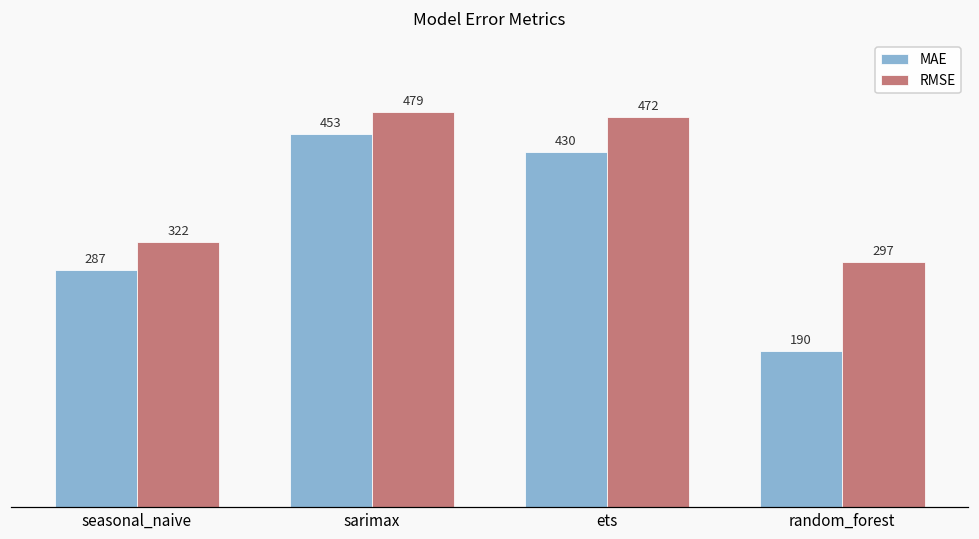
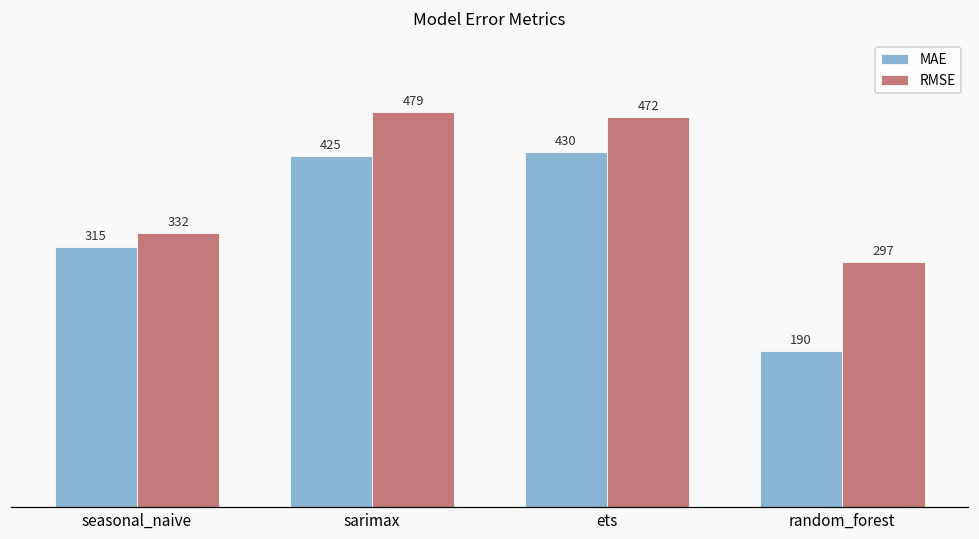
MAE, seasonal_naive: 287 -> 315
RMSE, seasonal_naive: 322 -> 332
MAE, sarimax: 453 -> 425
